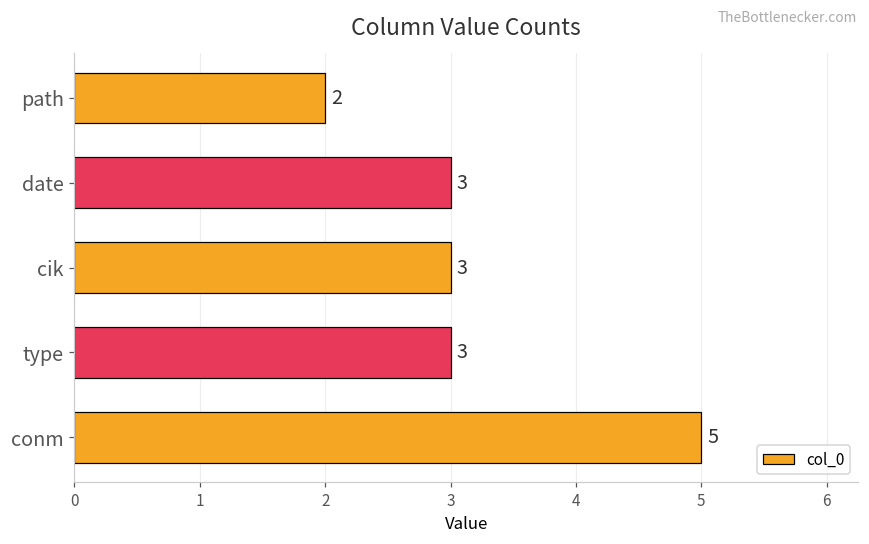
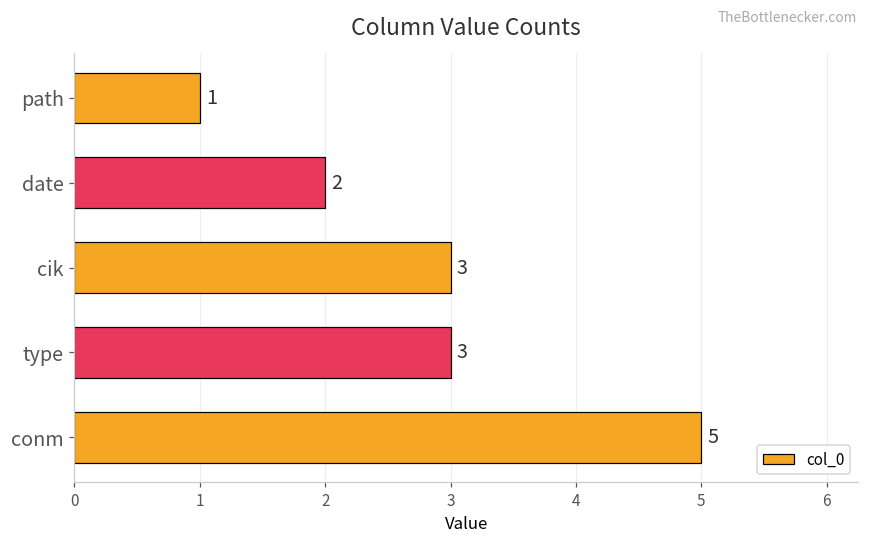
path: 2 -> 1
date: 3 -> 2
